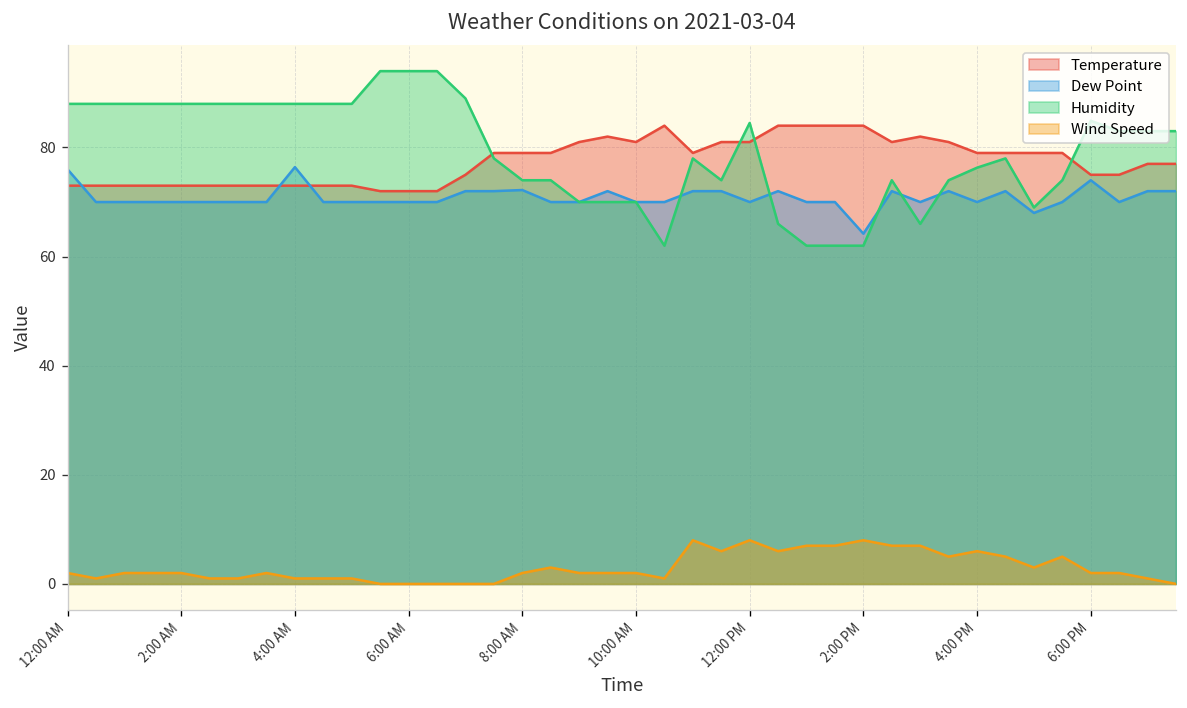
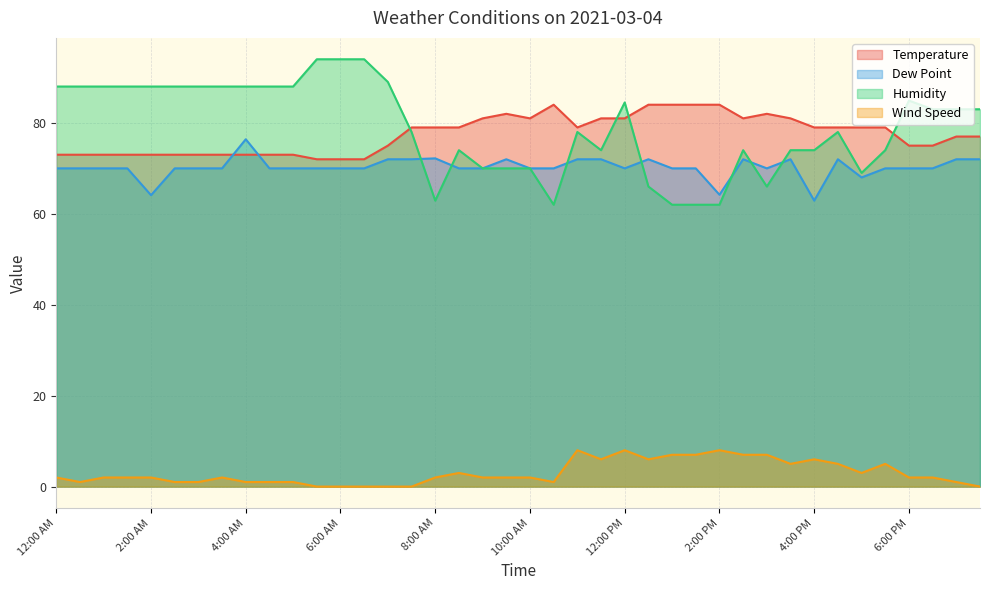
Dew Point, 12:00 AM: 76 -> 70
Dew Point, 2:00 AM: 70 -> 64
Humidity, 8:00 AM: 74 -> 63
Dew Point, 4:00 PM: 70 -> 63
Humidity, 4:00 PM: 76 -> 74
Dew Point, 6:00 PM: 74 -> 70
